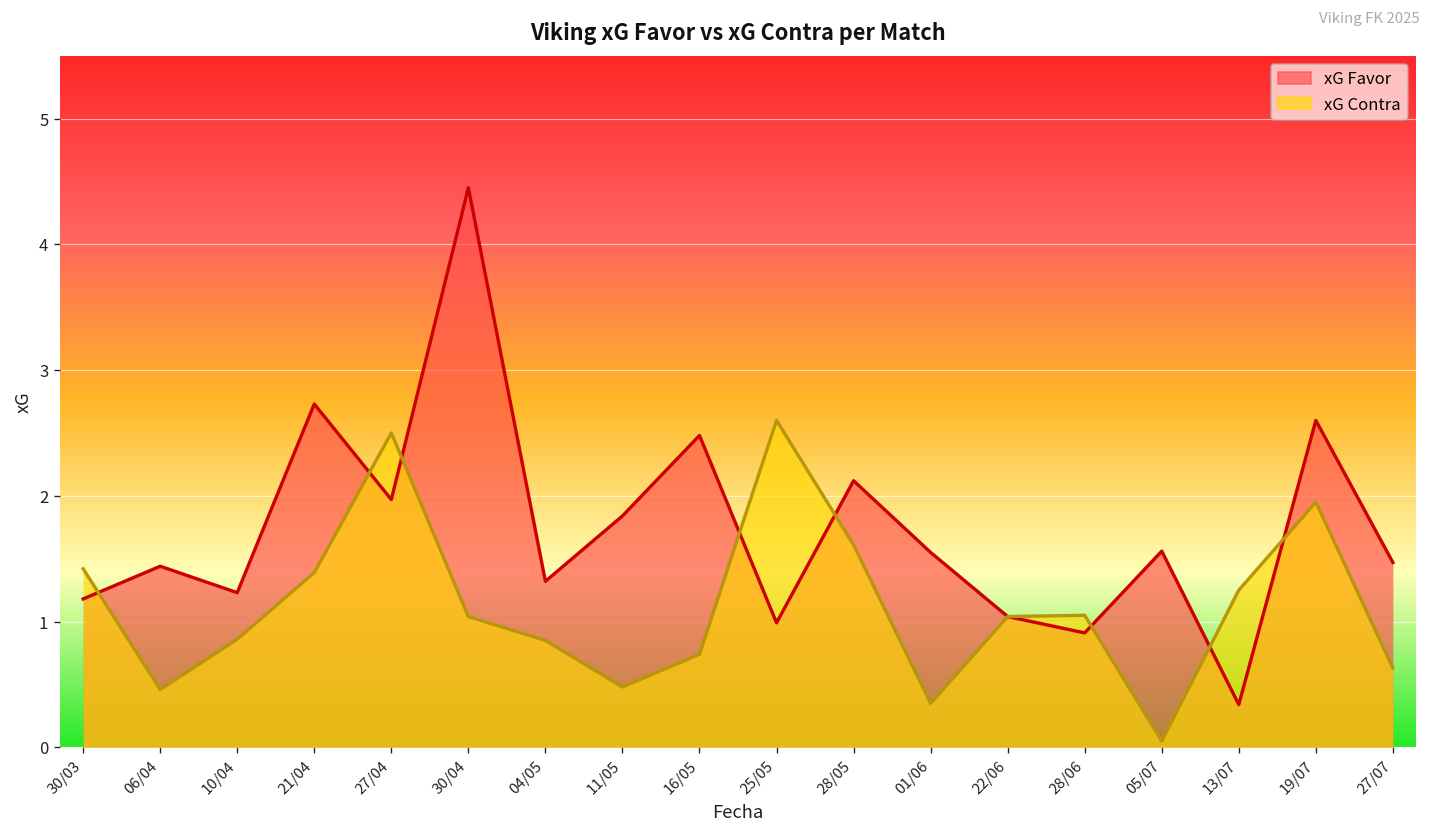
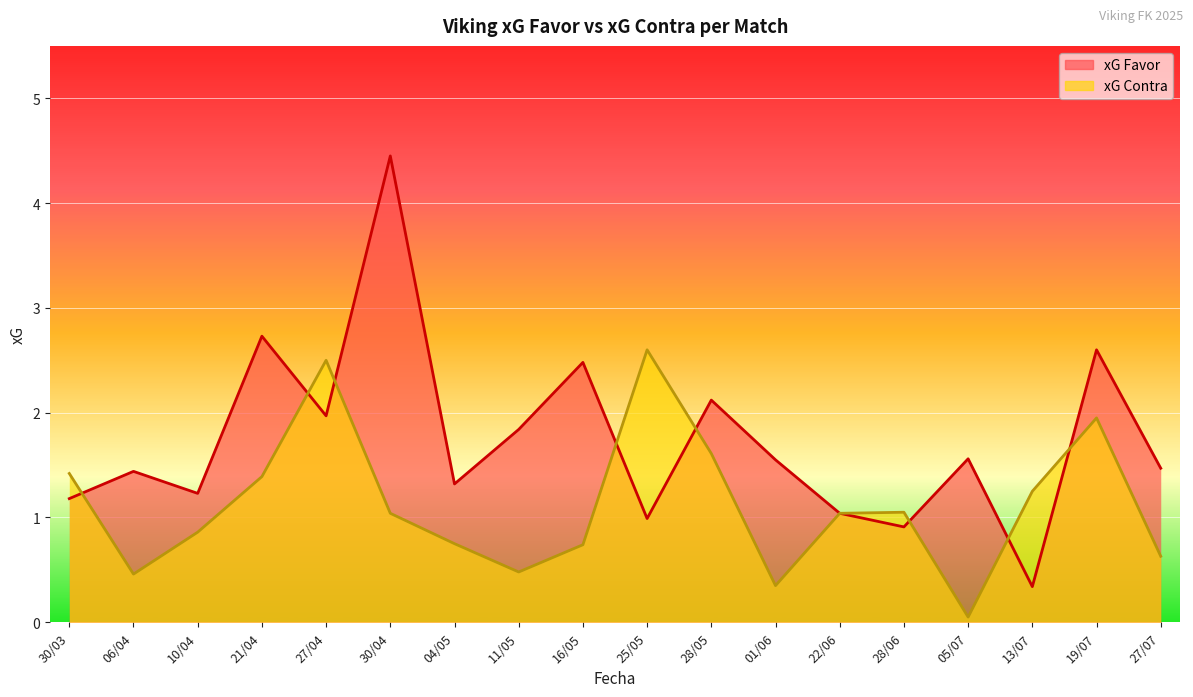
xG Contra, 04/05: 0.85 -> 0.75
